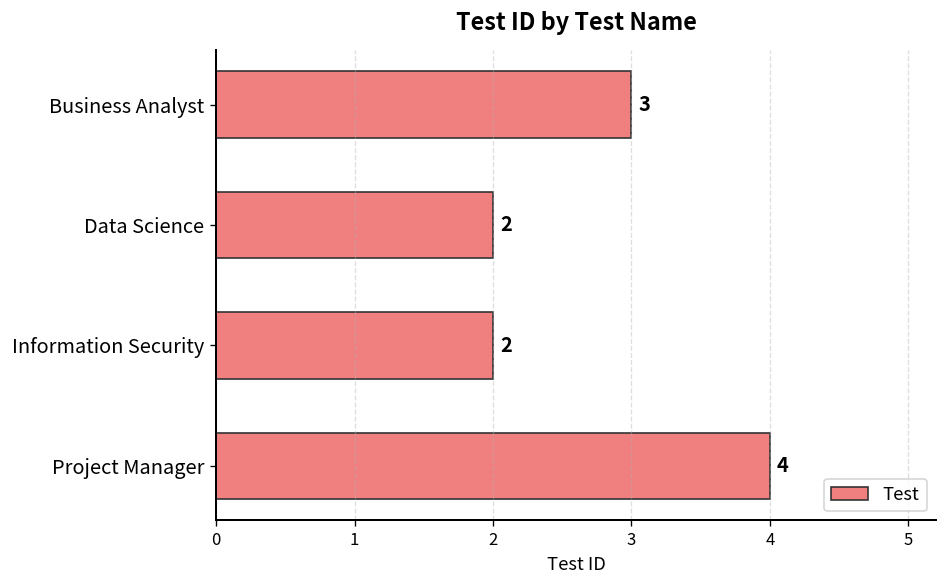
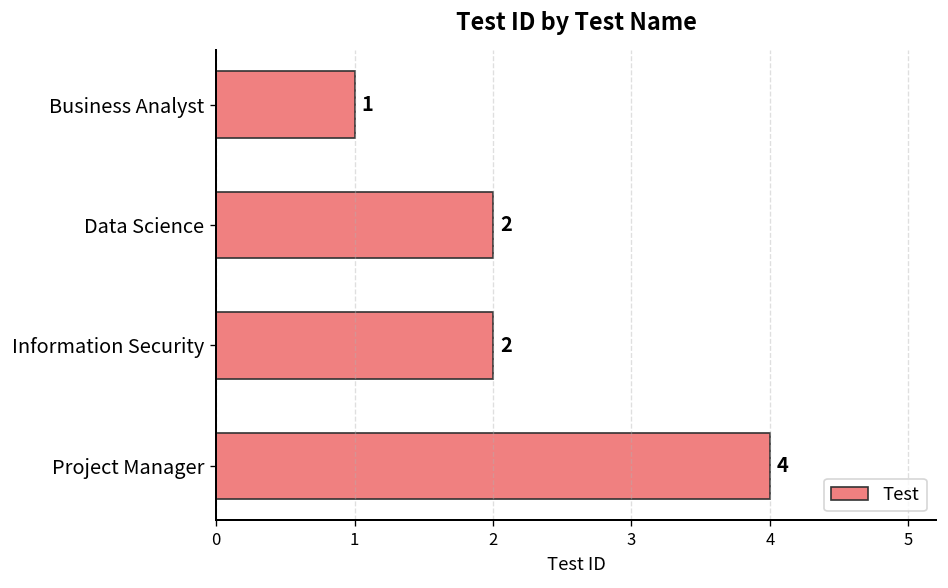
Business Analyst: 3 -> 1
